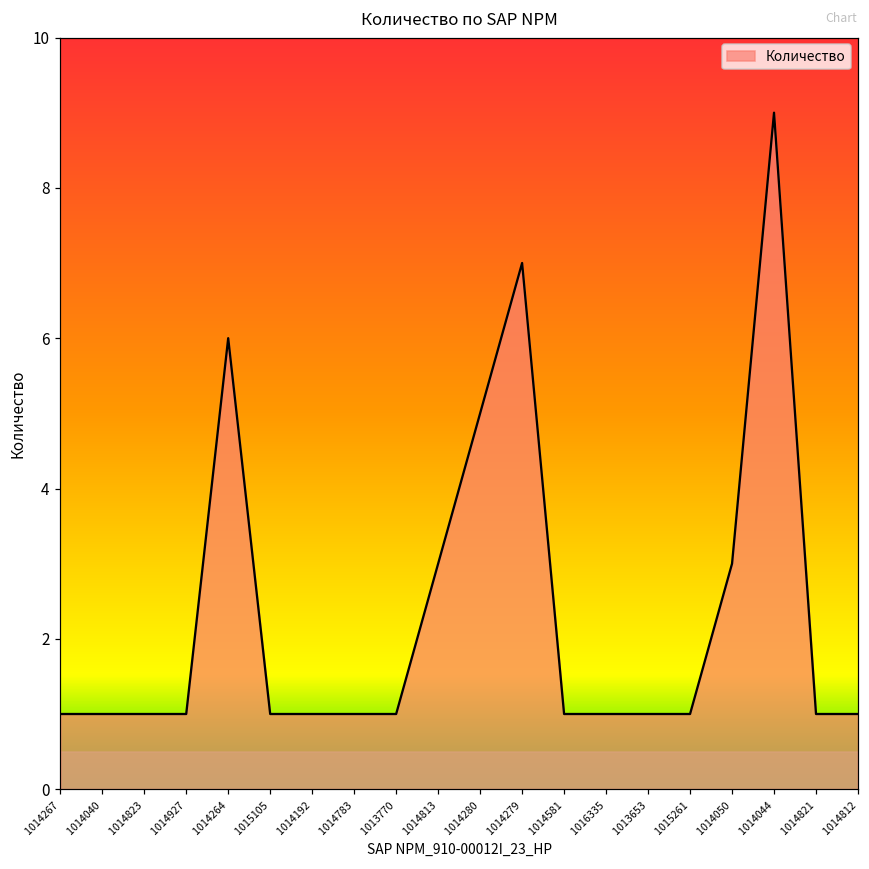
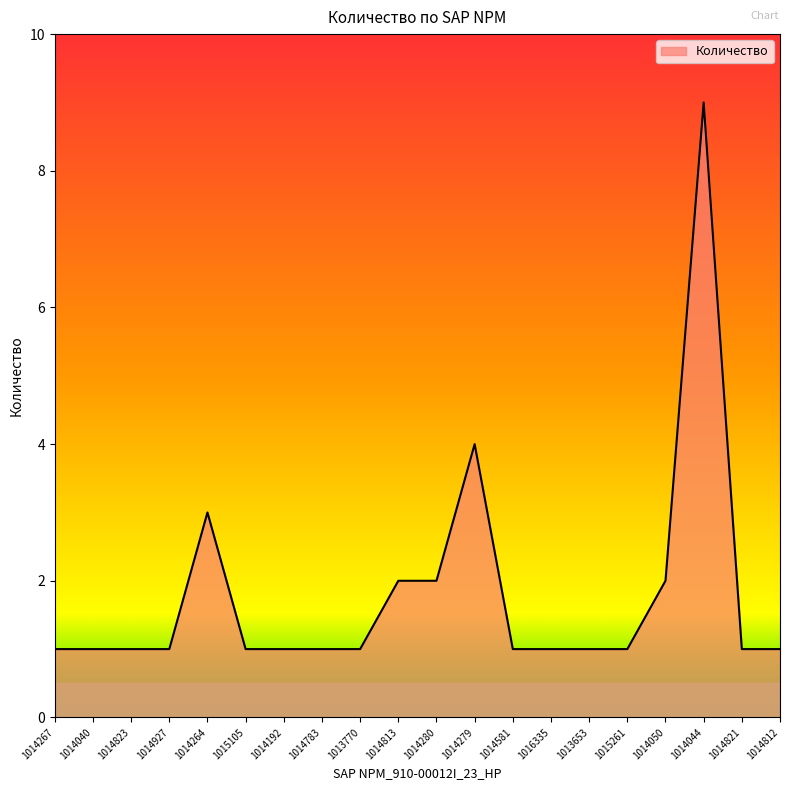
1014264: 6 -> 3
1014813: 3 -> 2
1014280: 5 -> 2
1014279: 7 -> 4
1014050: 3 -> 2
